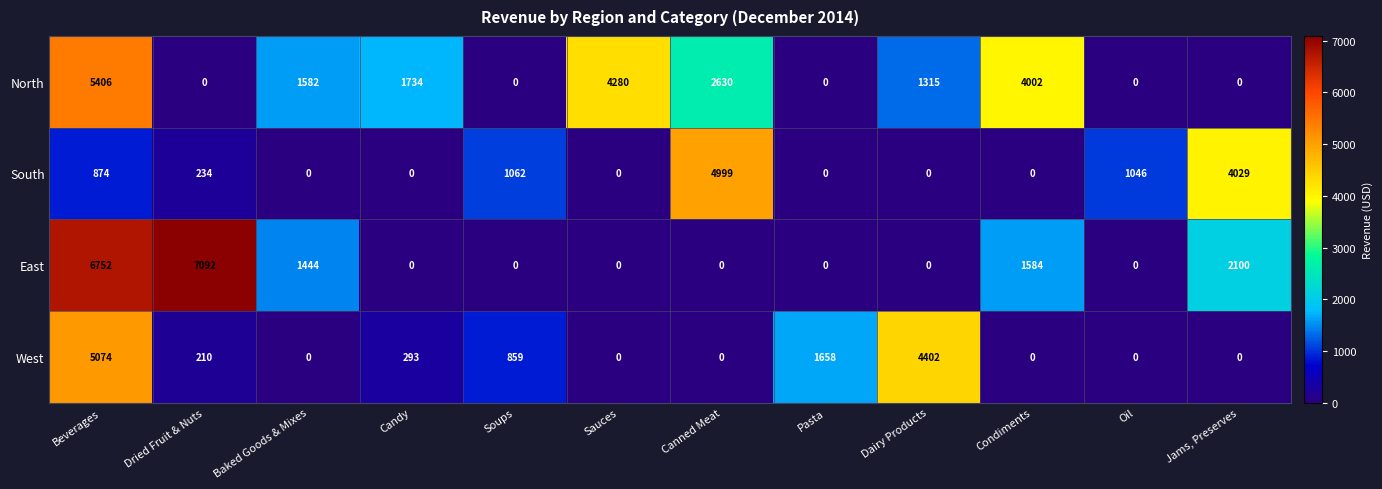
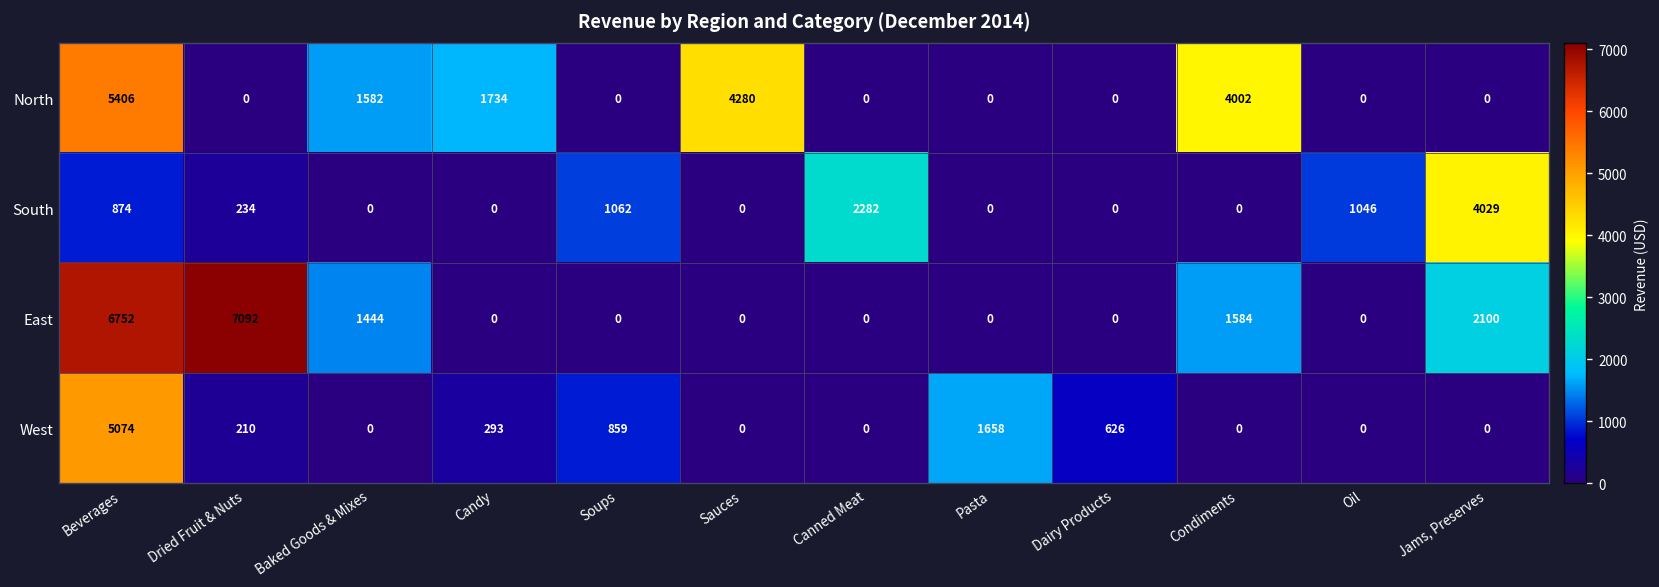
North, Canned Meat: 2630 -> 0
North, Dairy Products: 1315 -> 0
South, Canned Meat: 4999 -> 2282
West, Dairy Products: 4402 -> 626
